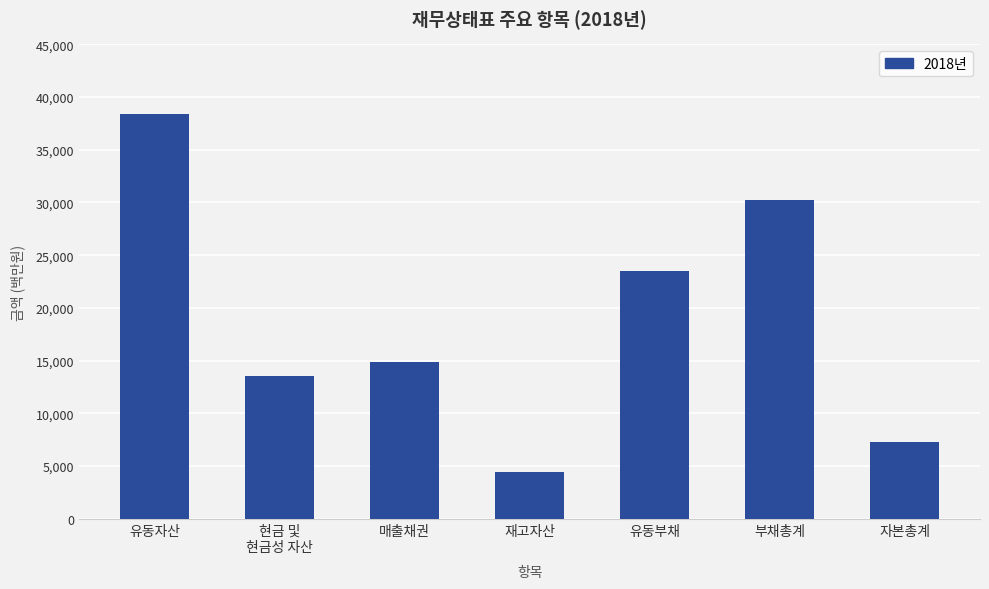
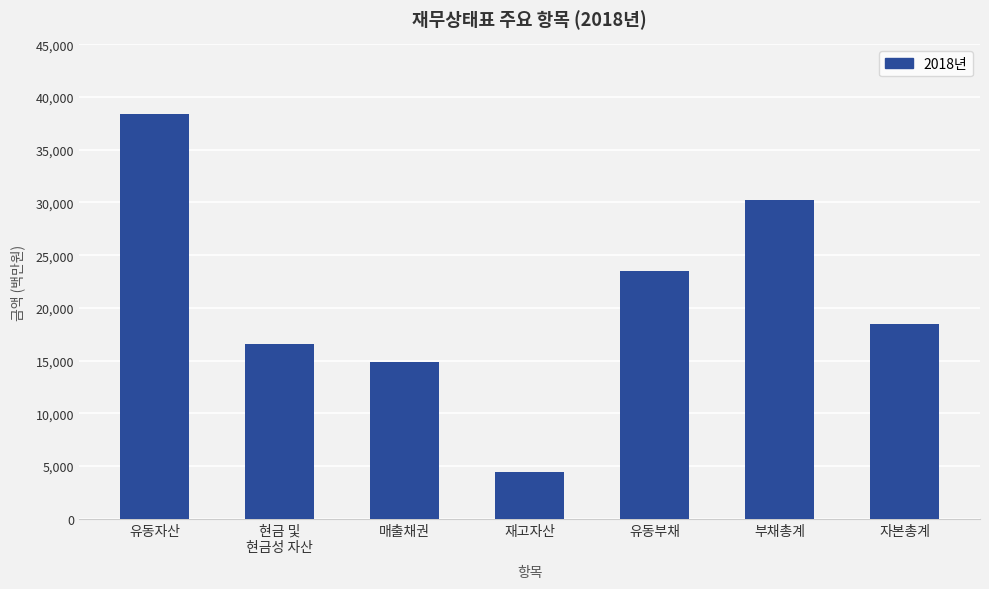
현금 및 현금성 자산: 13,500 -> 16,600
자본총계: 7,300 -> 18,400
